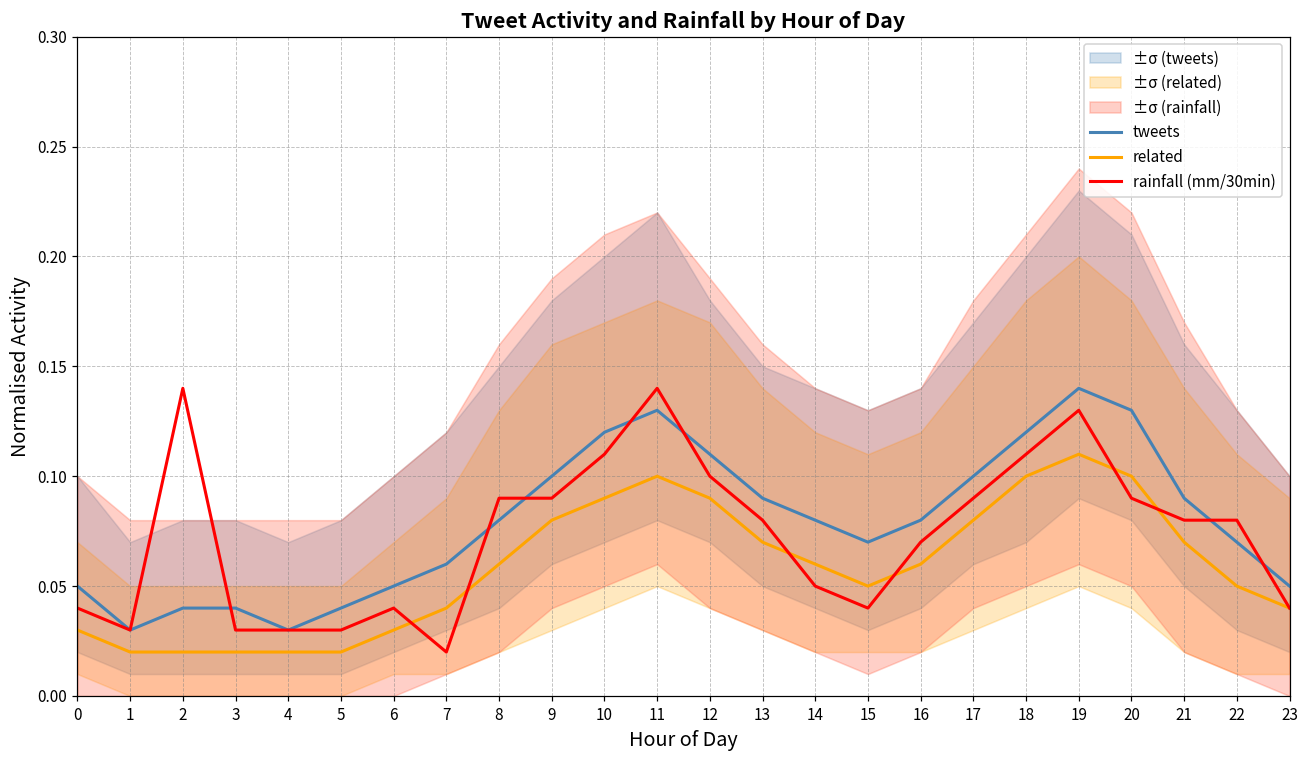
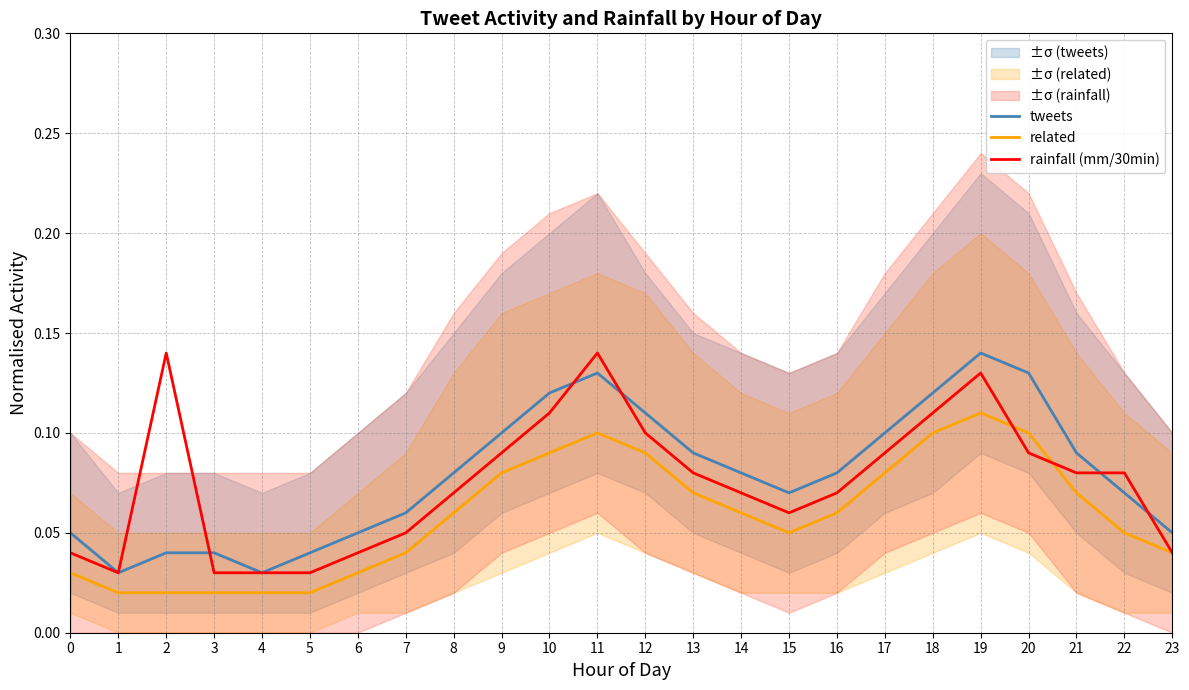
rainfall (mm/30min), 7: 0.02 -> 0.05
rainfall (mm/30min), 8: 0.09 -> 0.07
rainfall (mm/30min), 14: 0.05 -> 0.07
rainfall (mm/30min), 15: 0.04 -> 0.06
